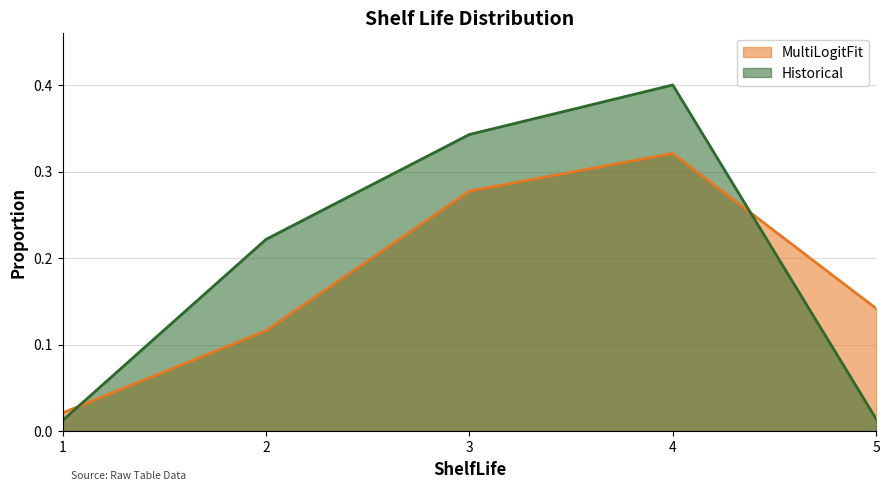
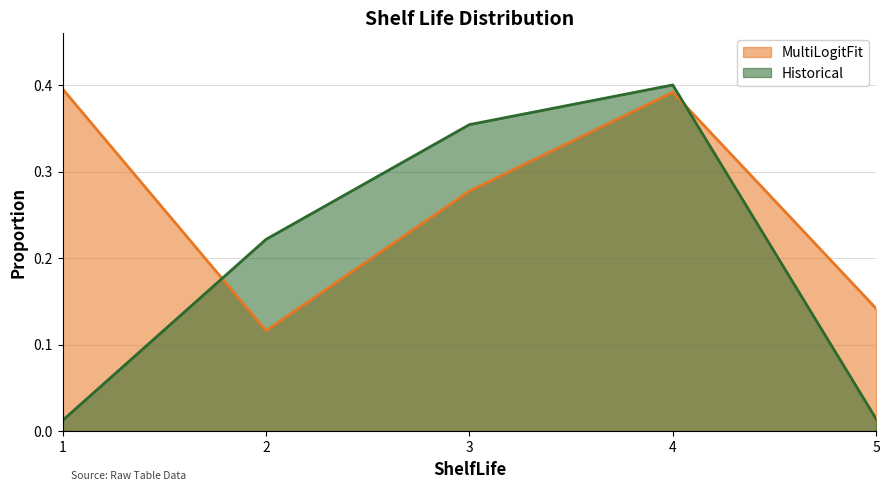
MultiLogitFit, 1: 0.02 -> 0.40
Historical, 3: 0.34 -> 0.35
MultiLogitFit, 4: 0.32 -> 0.39
